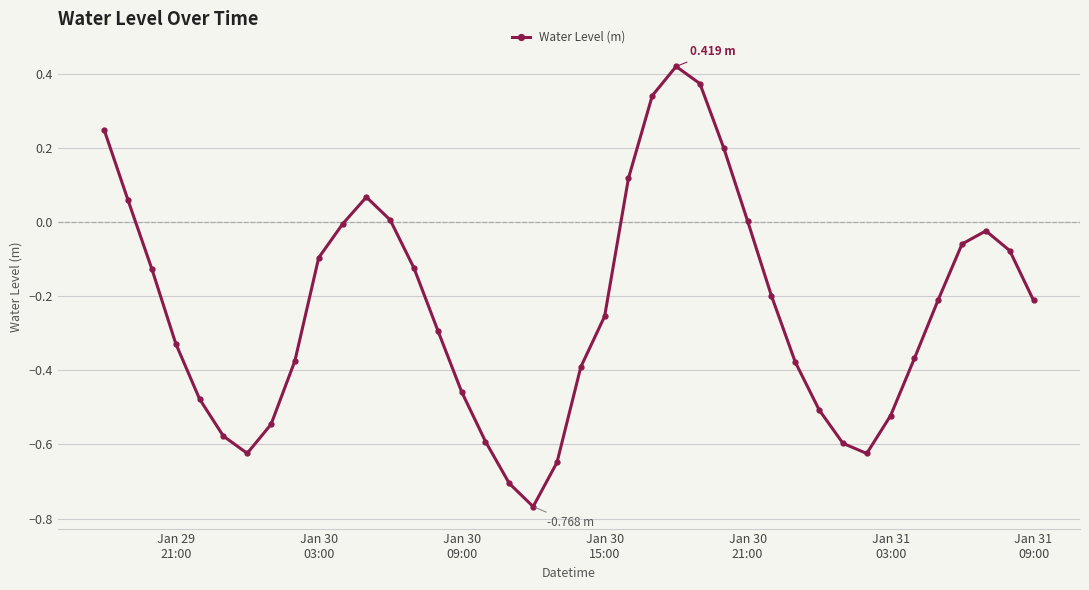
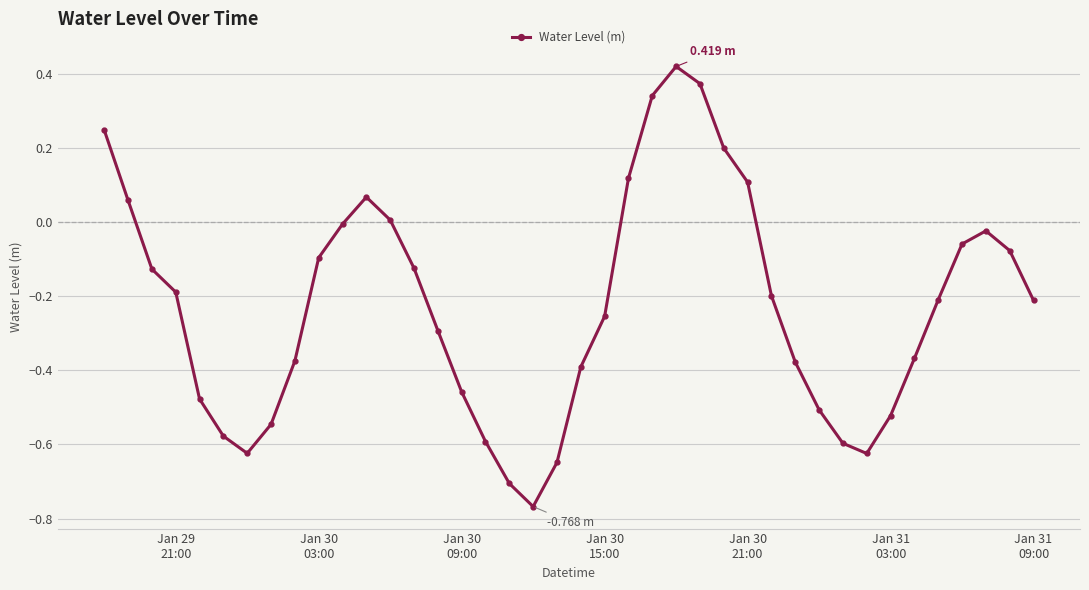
Jan 29 21:00: -0.33 -> -0.19
Jan 30 21:00: 0.00 -> 0.11
